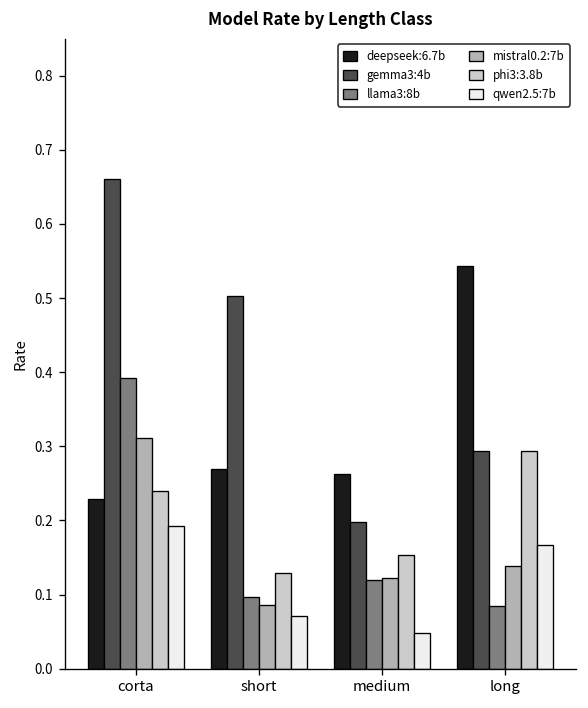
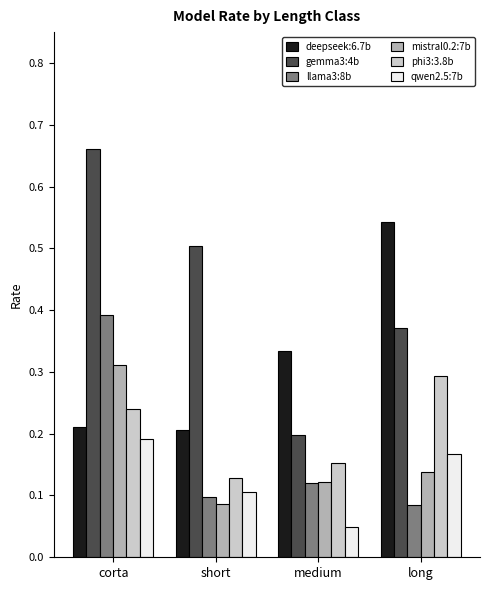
deepseek:6.7b, corta: 0.23 -> 0.21
deepseek:6.7b, short: 0.27 -> 0.21
qwen2.5:7b, short: 0.07 -> 0.11
deepseek:6.7b, medium: 0.26 -> 0.33
gemma3:4b, long: 0.29 -> 0.37
